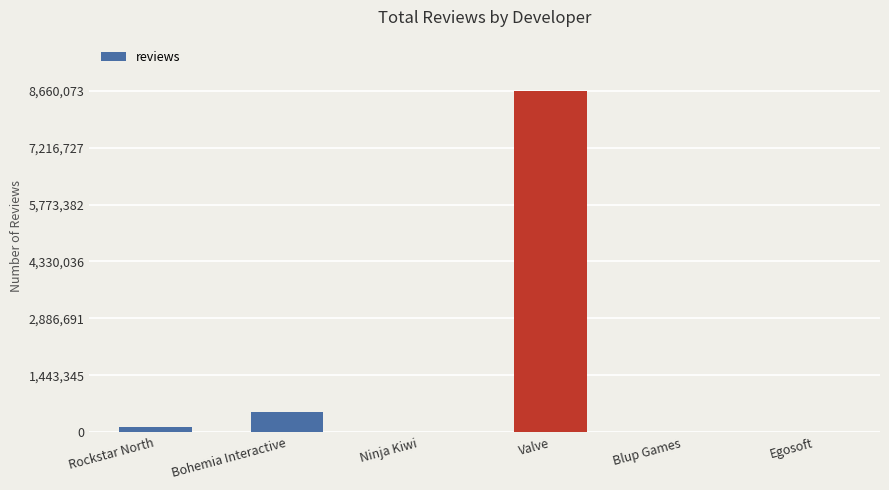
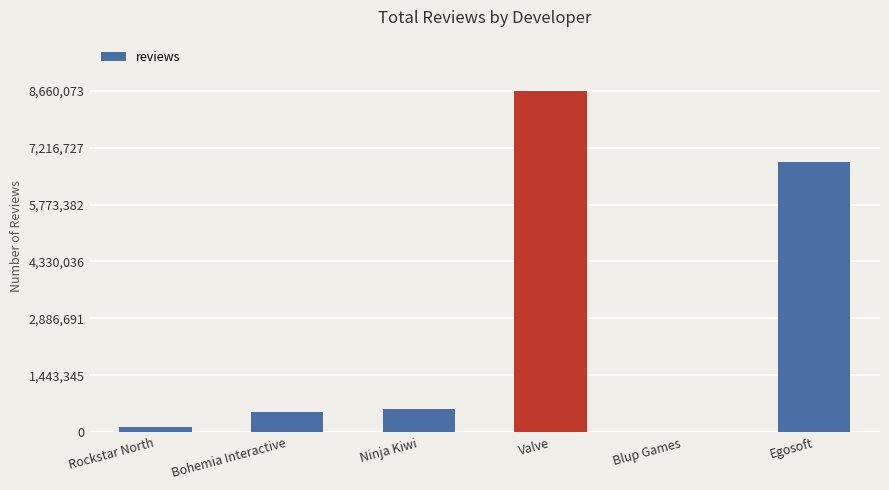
Ninja Kiwi: 0 -> 600,000
Egosoft: 0 -> 6,900,000
